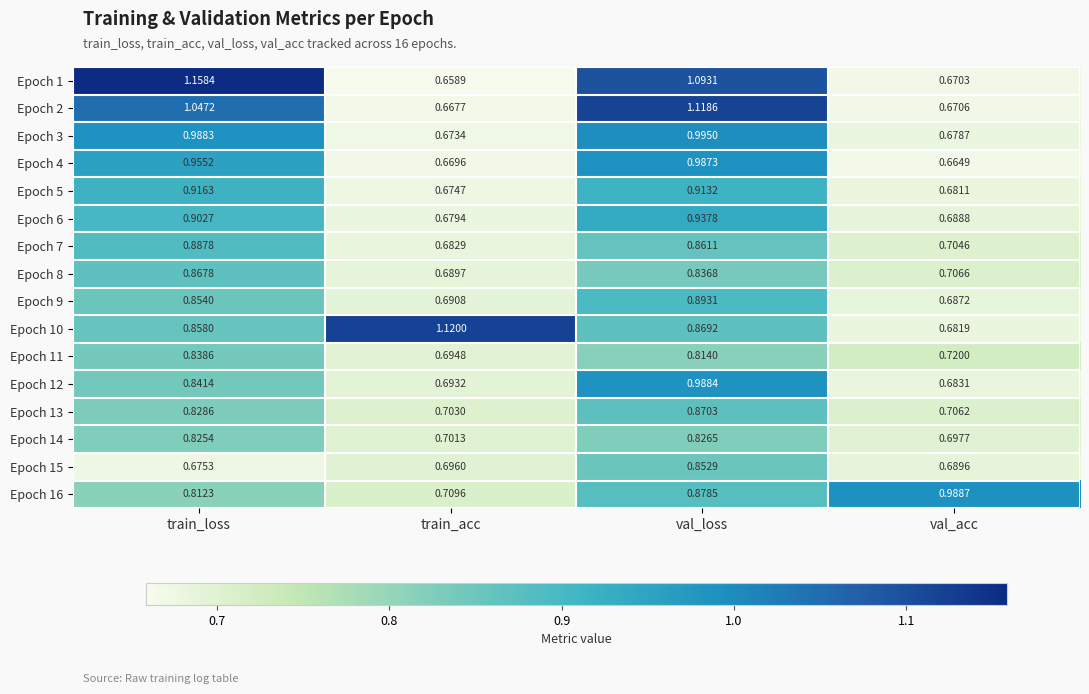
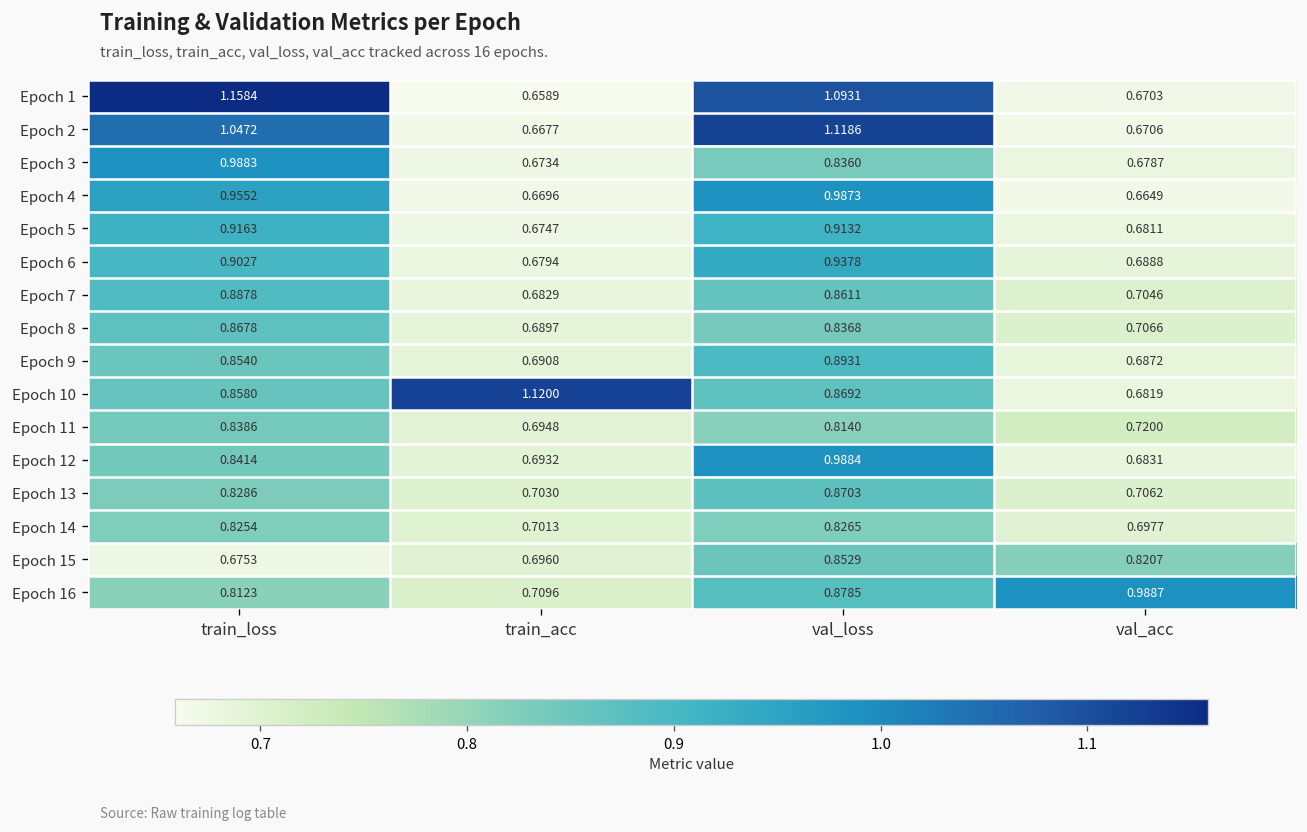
Epoch 3, val_loss: 0.9950 -> 0.8360
Epoch 15, val_acc: 0.6896 -> 0.8207
